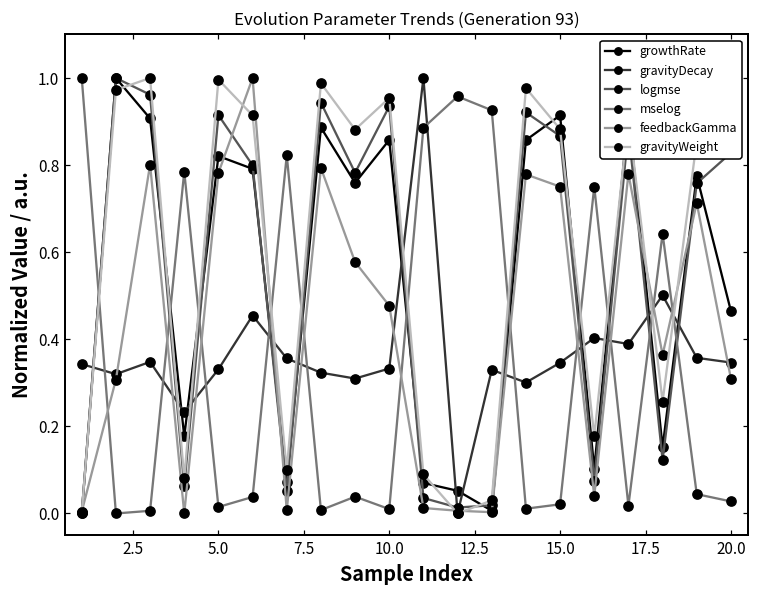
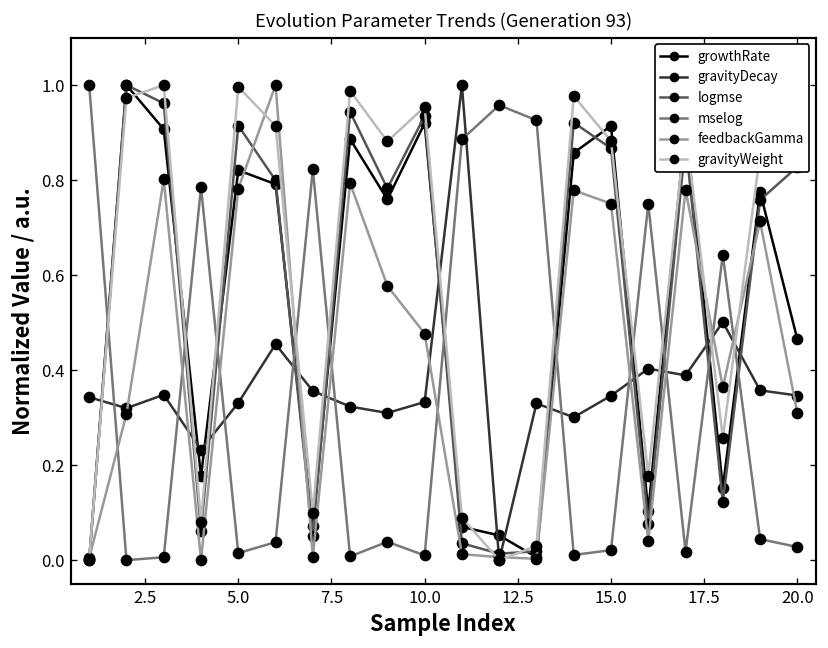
growthRate, 10.0: 0.86 -> 0.92
